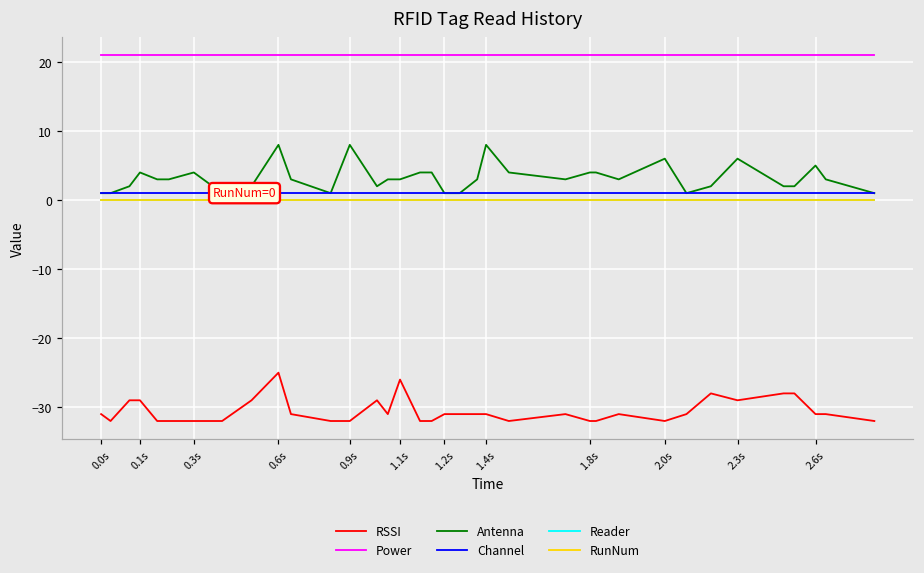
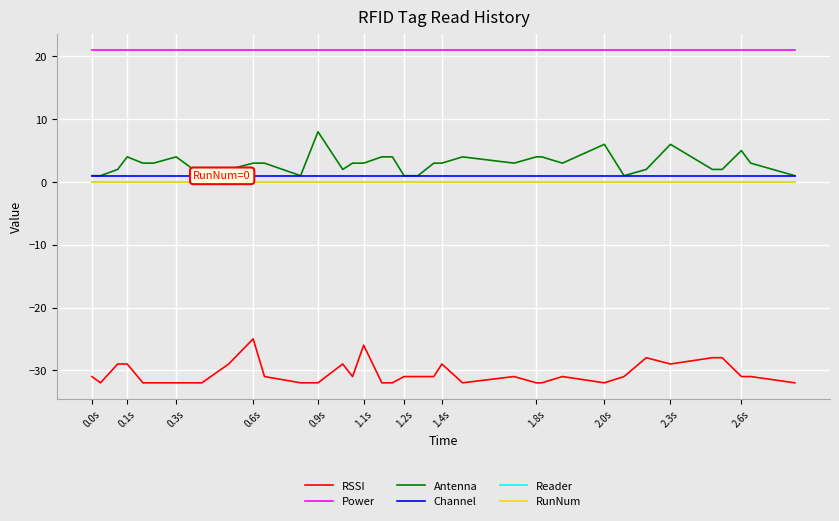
Antenna, 0.6s: 8 -> 3
RSSI, 1.4s: -31 -> -29
Antenna, 1.4s: 8 -> 3
